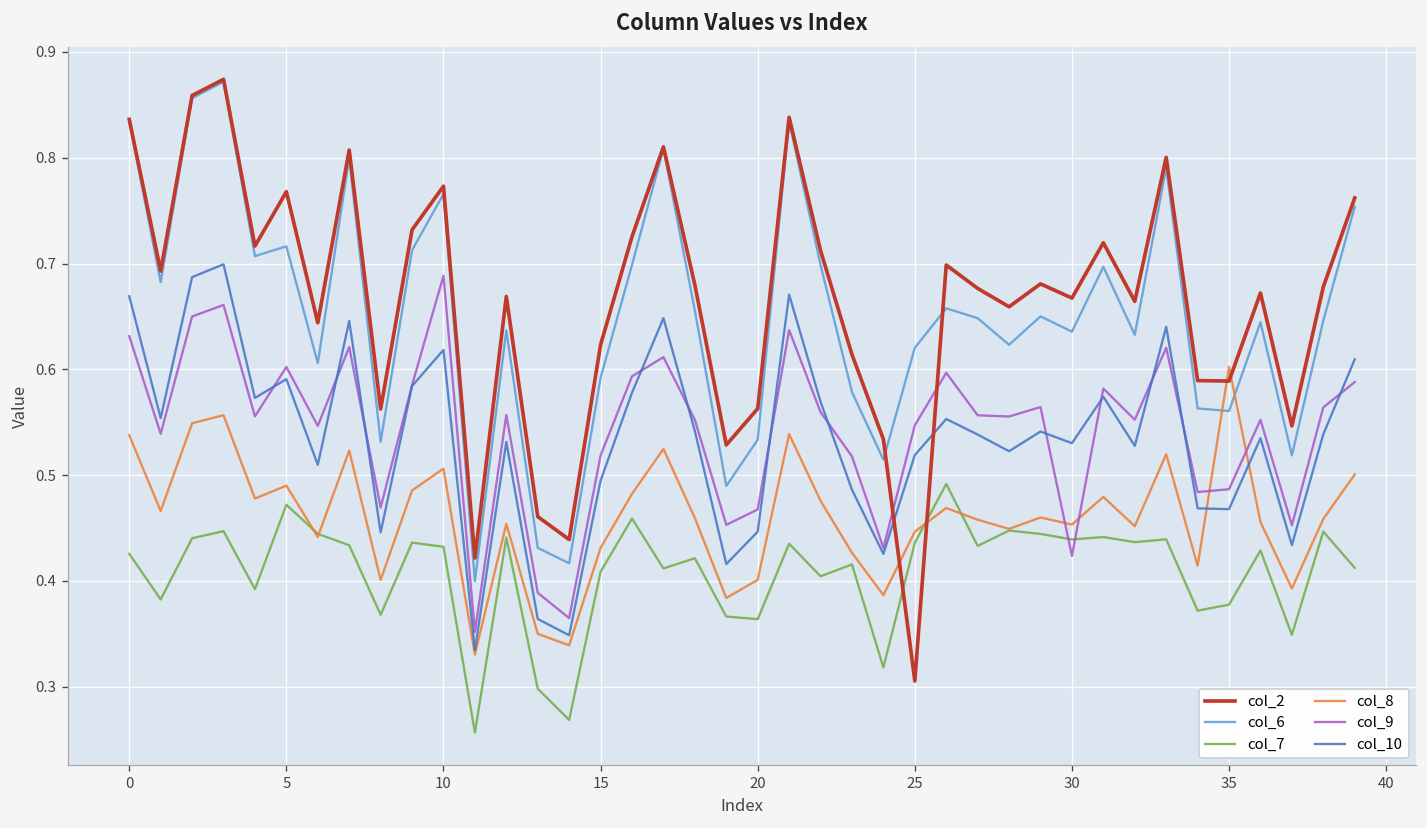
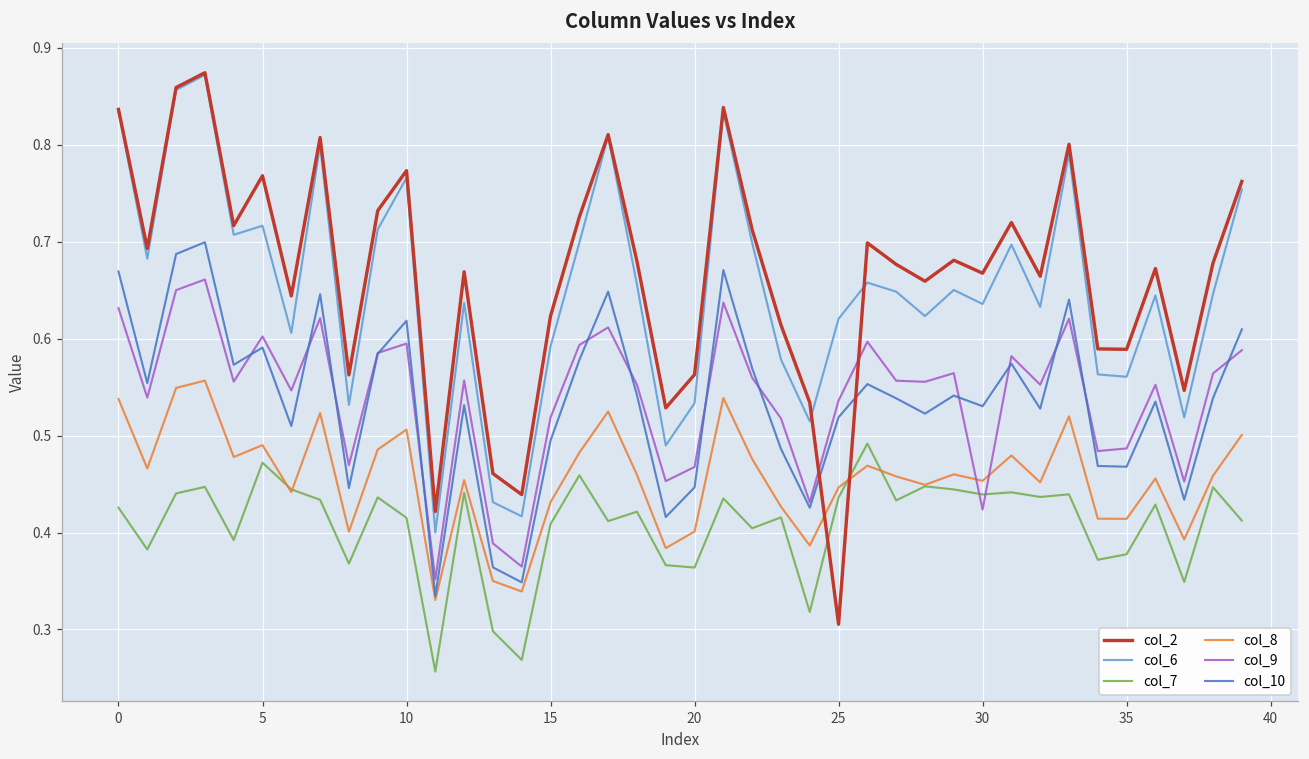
col_7, 10: 0.43 -> 0.42
col_9, 10: 0.69 -> 0.59
col_9, 25: 0.55 -> 0.54
col_8, 35: 0.60 -> 0.41
